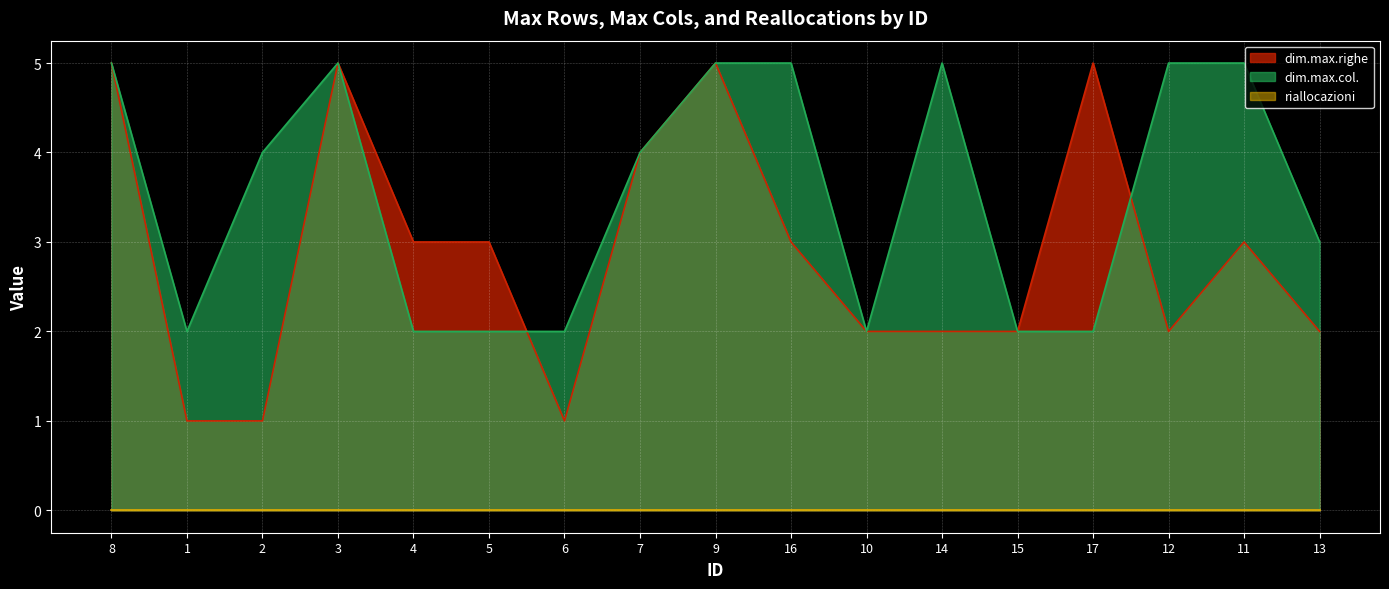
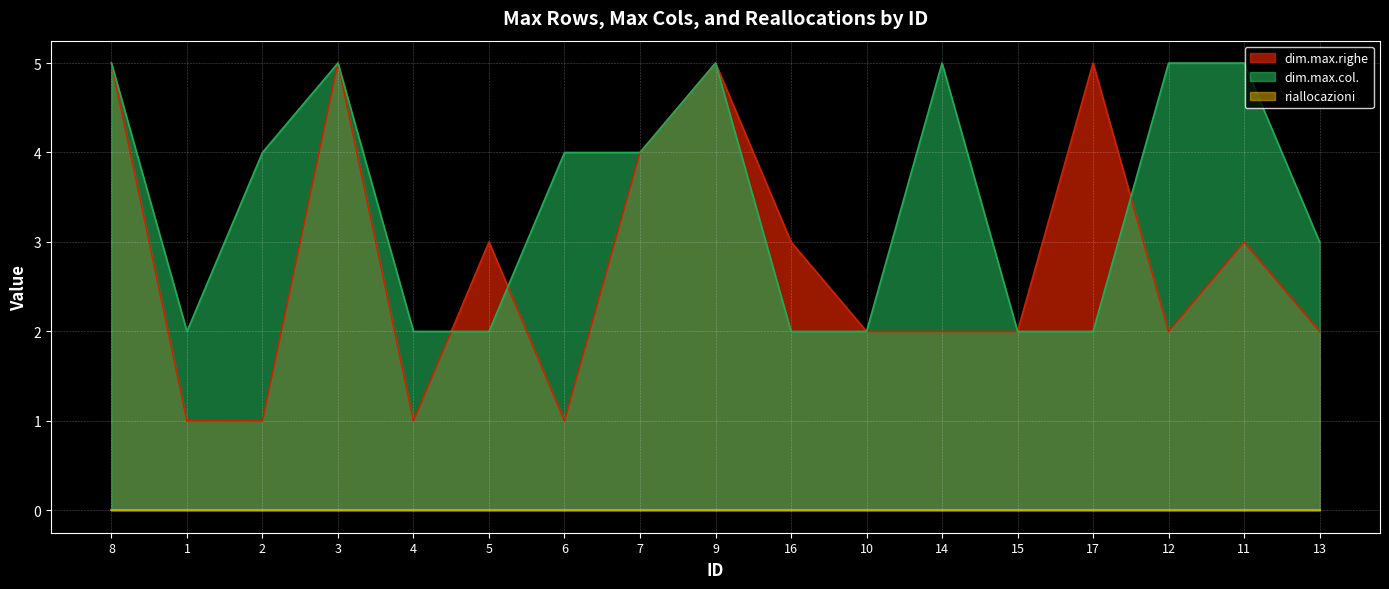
dim.max.righe, 4: 3 -> 1
dim.max.col., 6: 2 -> 4
dim.max.col., 16: 5 -> 2
